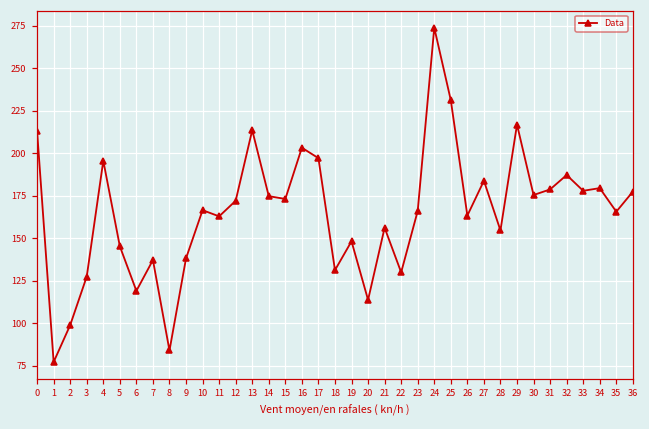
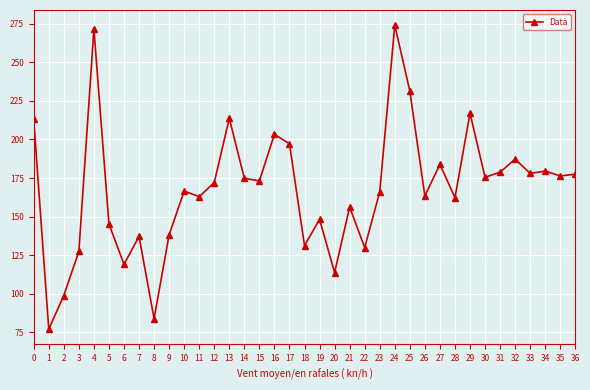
4: 196 -> 271
28: 155 -> 162
35: 166 -> 176
